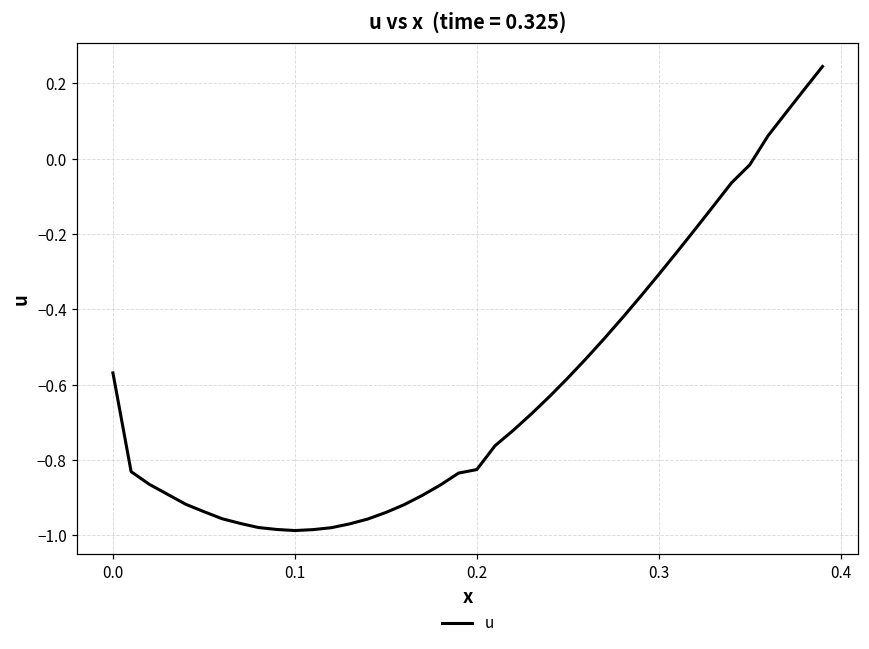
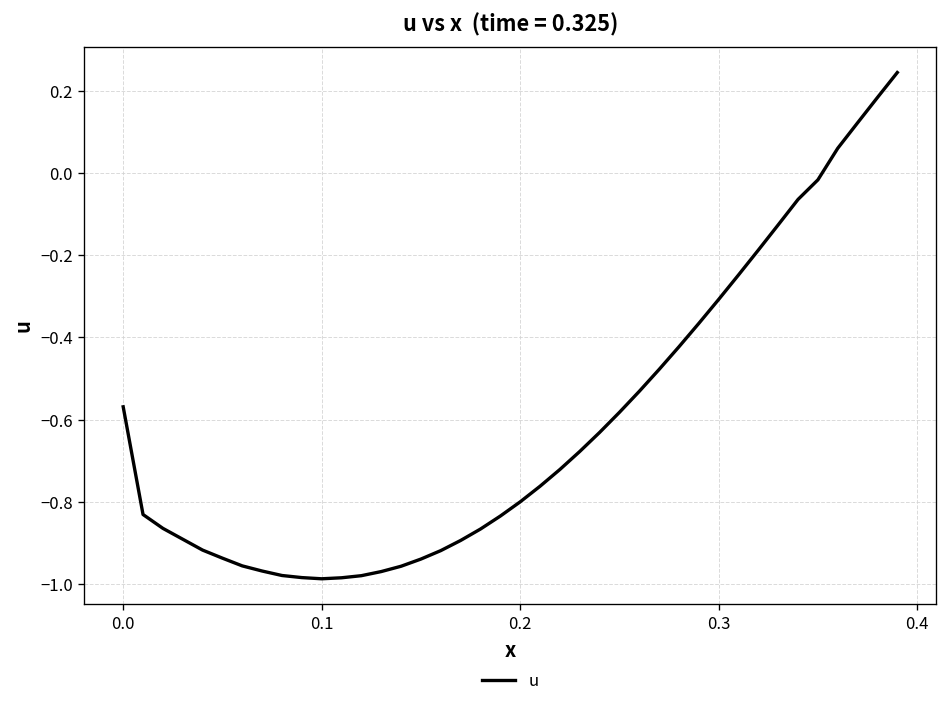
0.2: -0.83 -> -0.80
